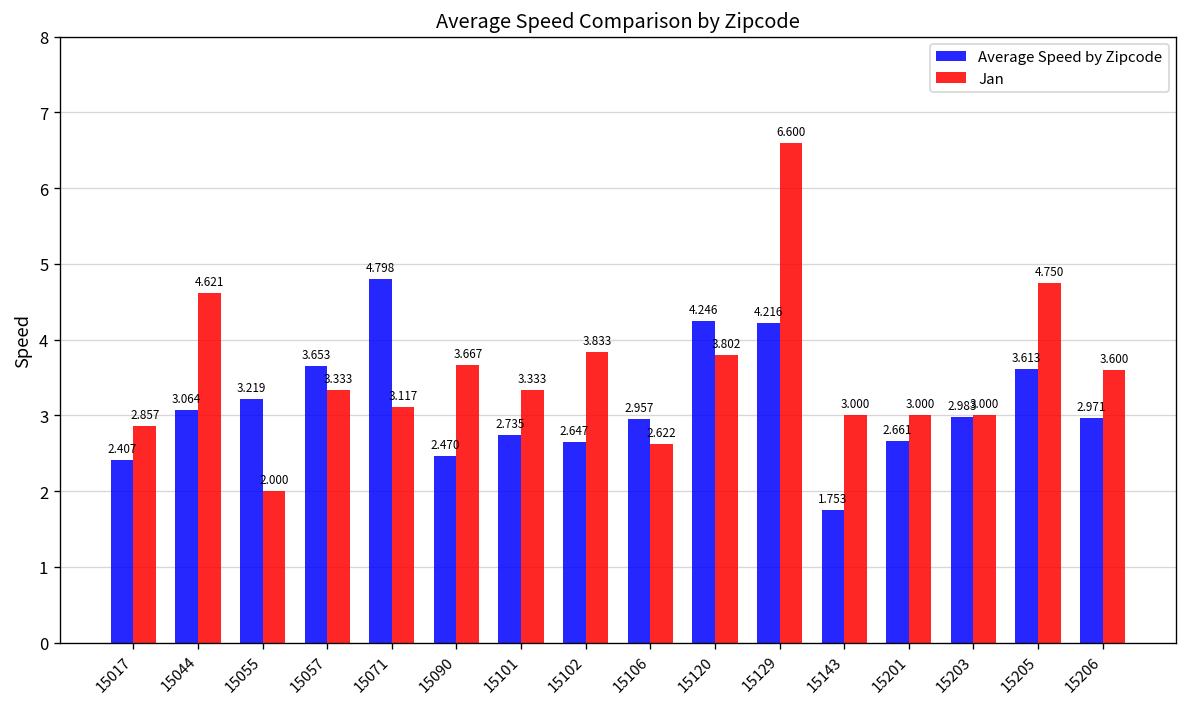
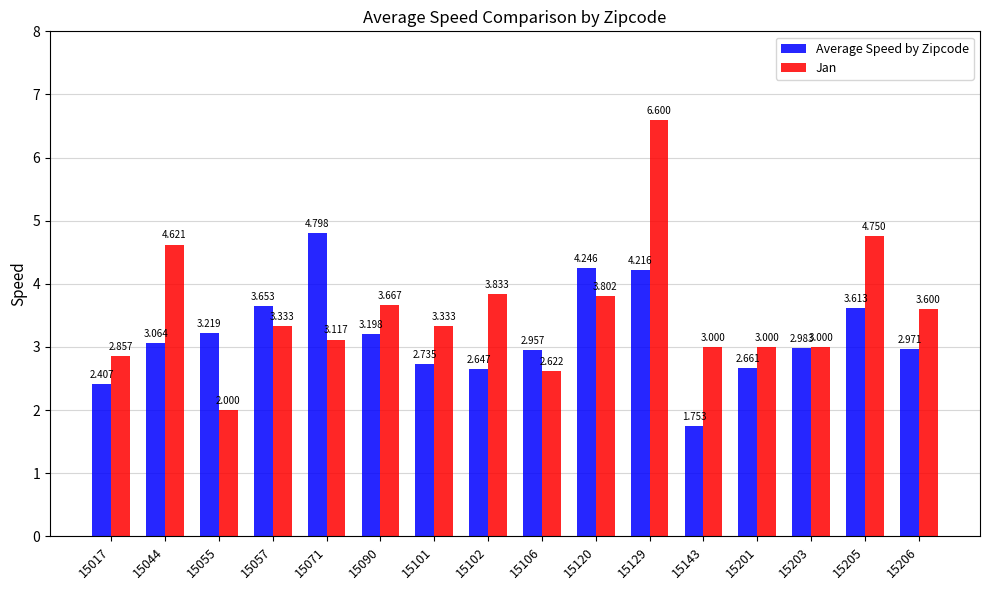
Average Speed by Zipcode, 15090: 2.470 -> 3.198
